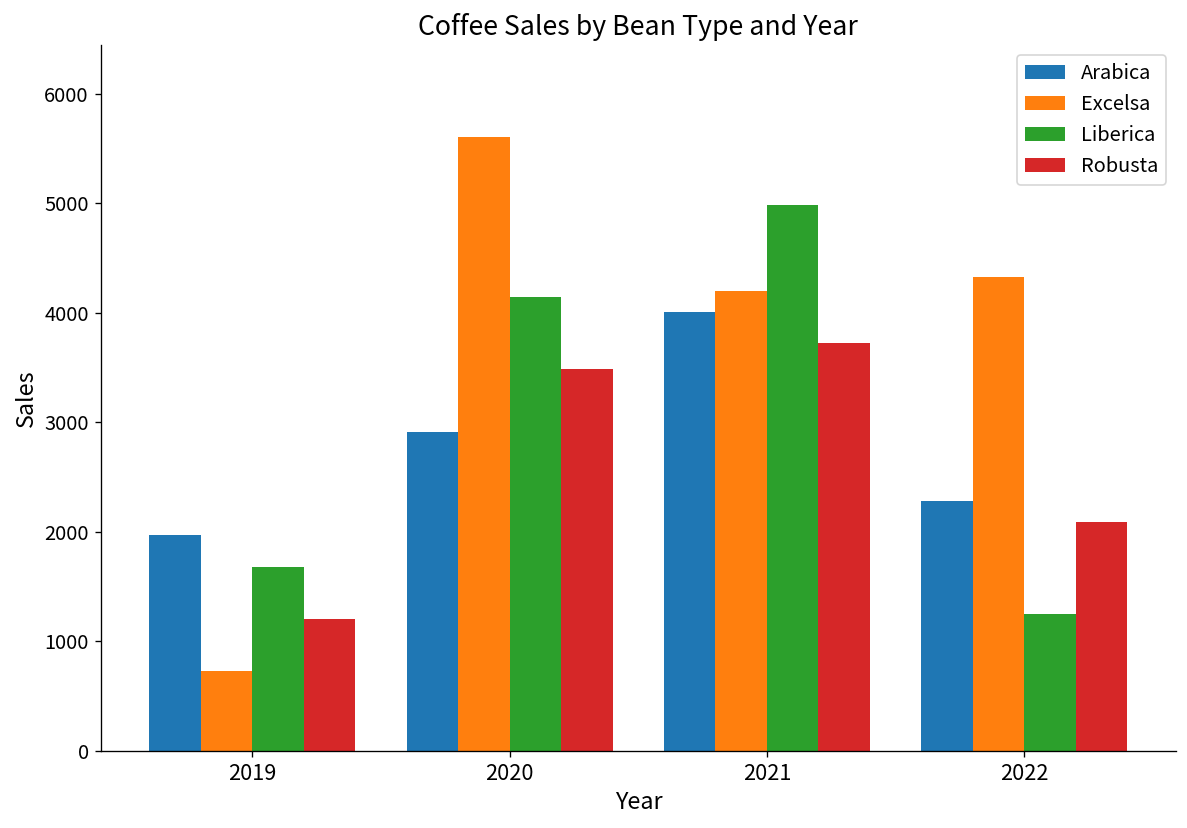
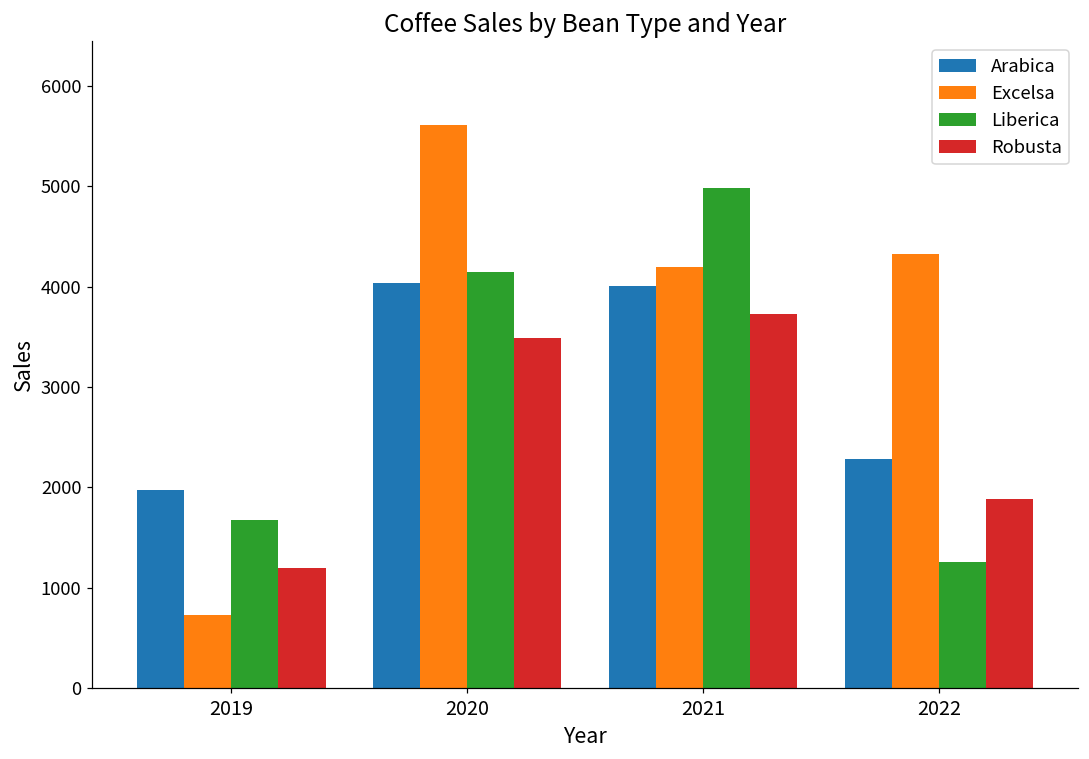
Arabica, 2020: 2900 -> 4000
Robusta, 2022: 2100 -> 1900
